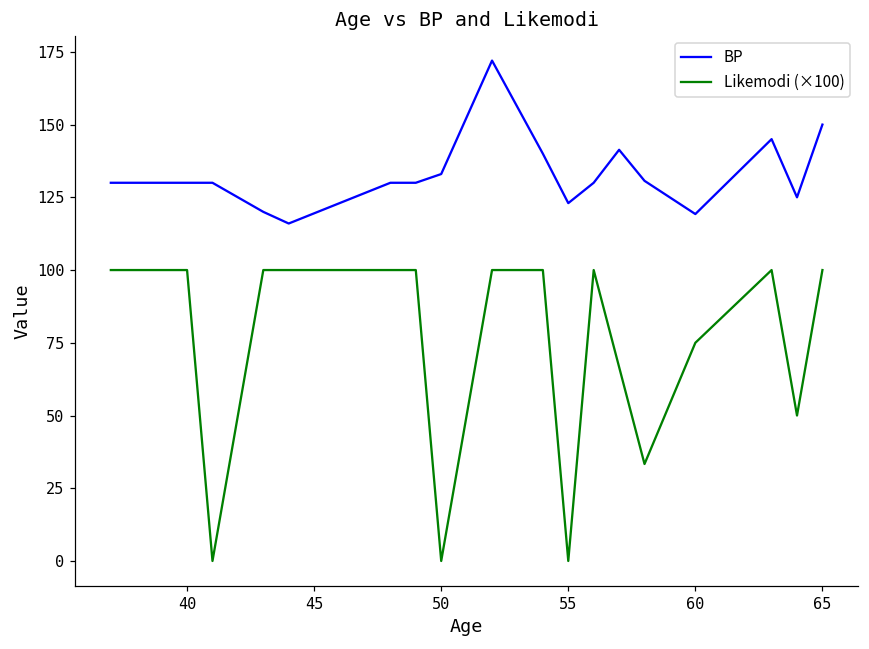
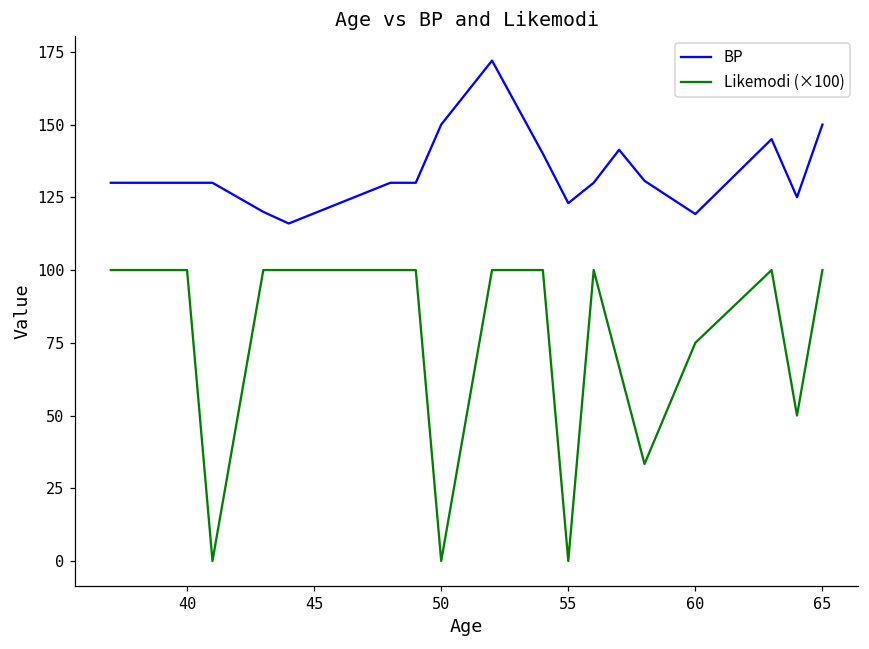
BP, 50: 133 -> 150
